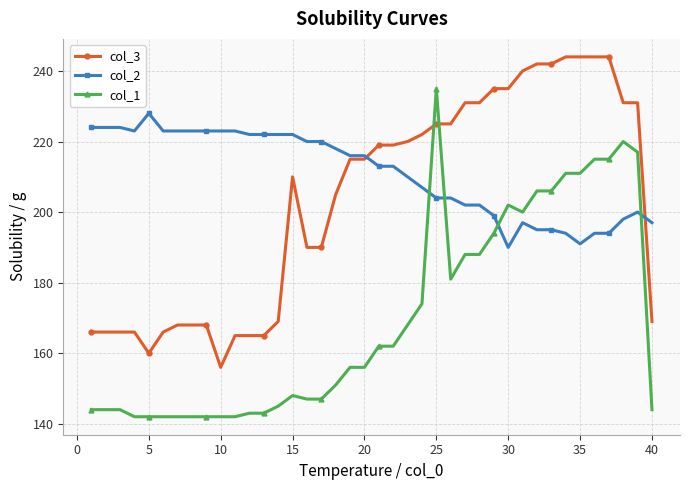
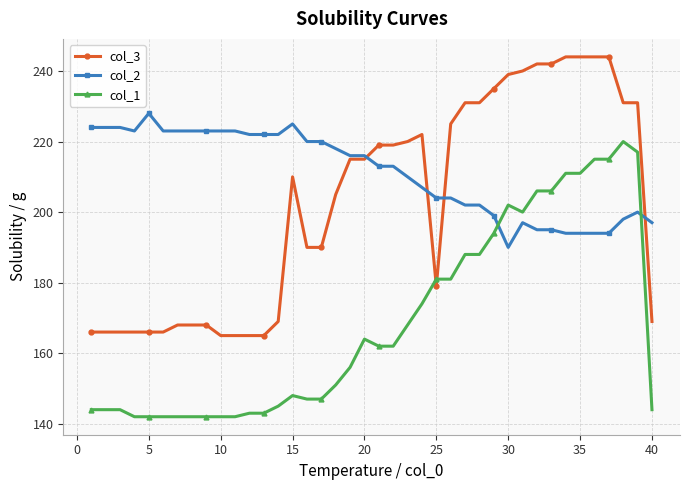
col_3, 5: 160 -> 166
col_3, 10: 156 -> 165
col_2, 15: 222 -> 225
col_1, 20: 156 -> 164
col_3, 25: 225 -> 179
col_1, 25: 235 -> 181
col_3, 30: 235 -> 239
col_2, 35: 191 -> 194
